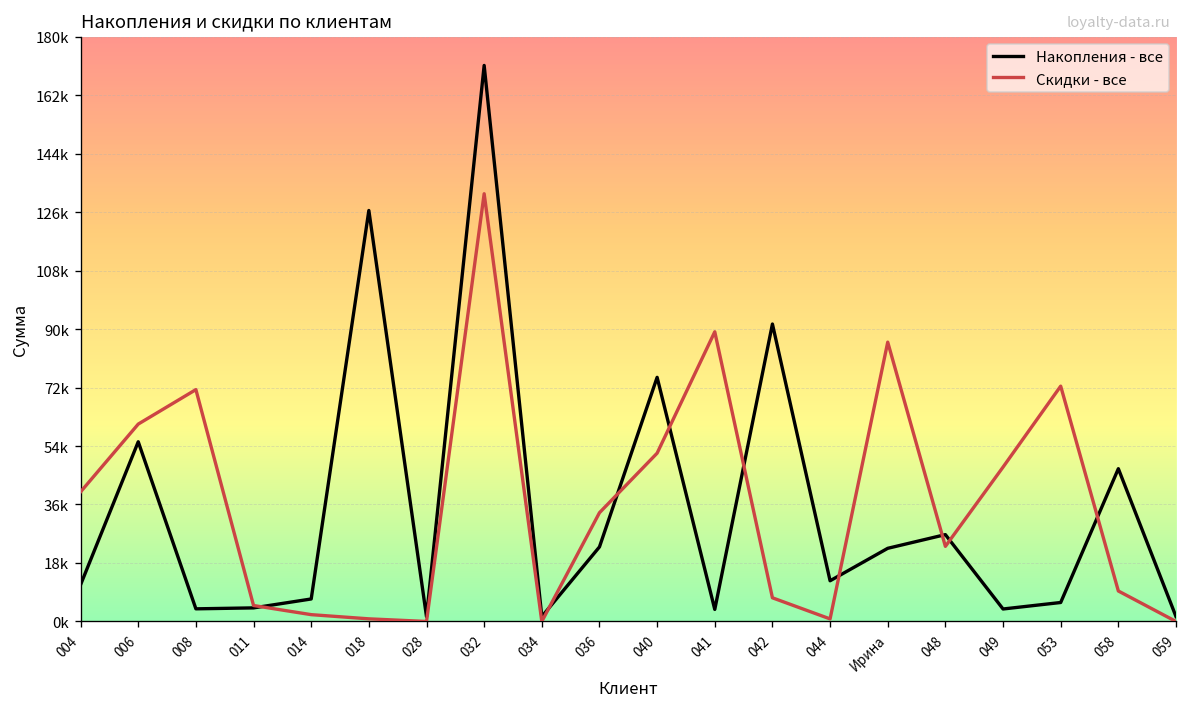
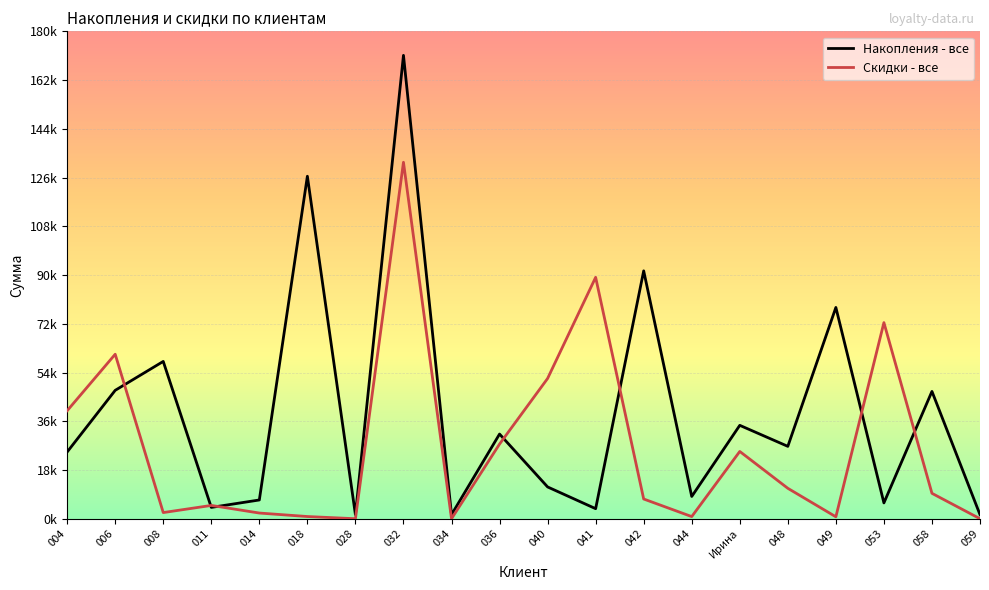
Накопления - все, 004: 11000 -> 25000
Накопления - все, 006: 55000 -> 47000
Накопления - все, 008: 4000 -> 58000
Скидки - все, 008: 71000 -> 2000
Накопления - все, 036: 23000 -> 31000
Скидки - все, 036: 33000 -> 28000
Накопления - все, 040: 75000 -> 12000
Накопления - все, 044: 13000 -> 8000
Накопления - все, Ирина: 23000 -> 34000
Скидки - все, Ирина: 86000 -> 25000
Скидки - все, 048: 23000 -> 11000
Накопления - все, 049: 4000 -> 78000
Скидки - все, 049: 48000 -> 1000
